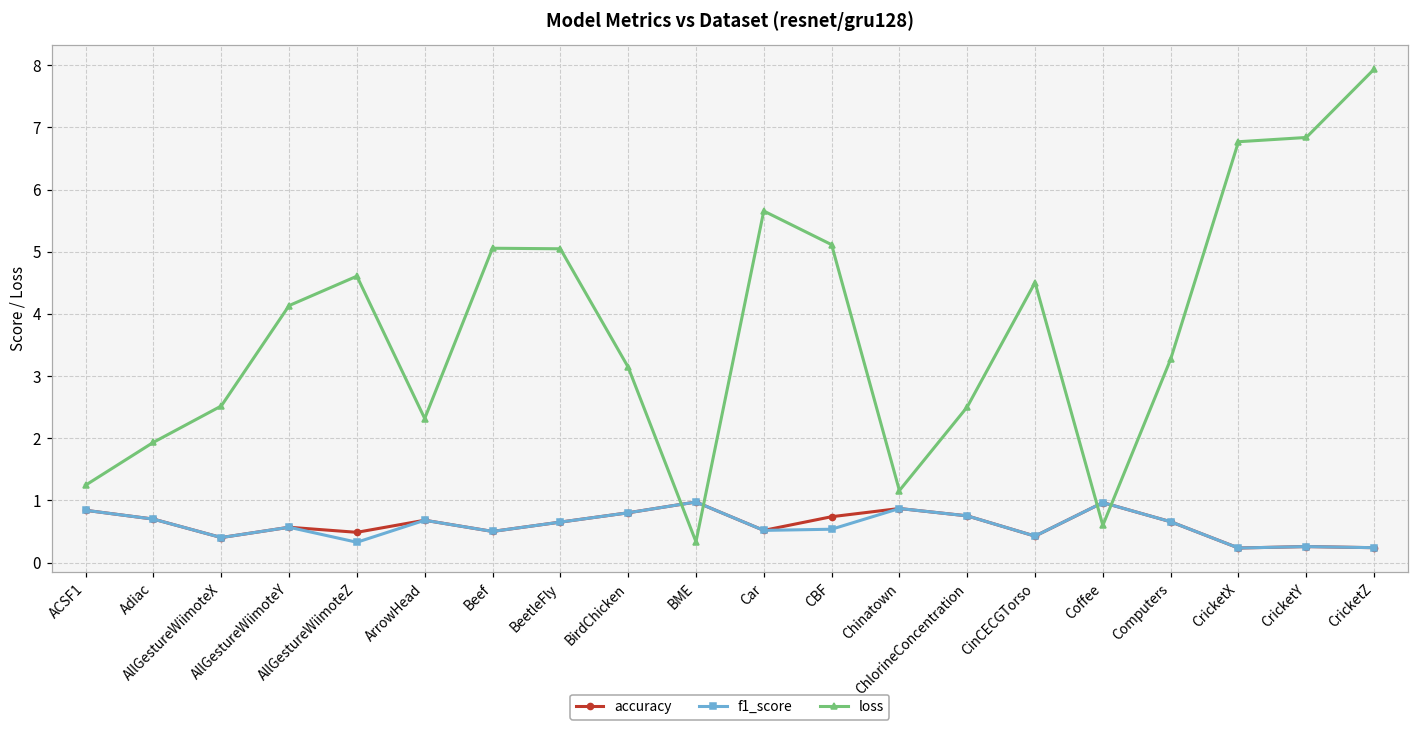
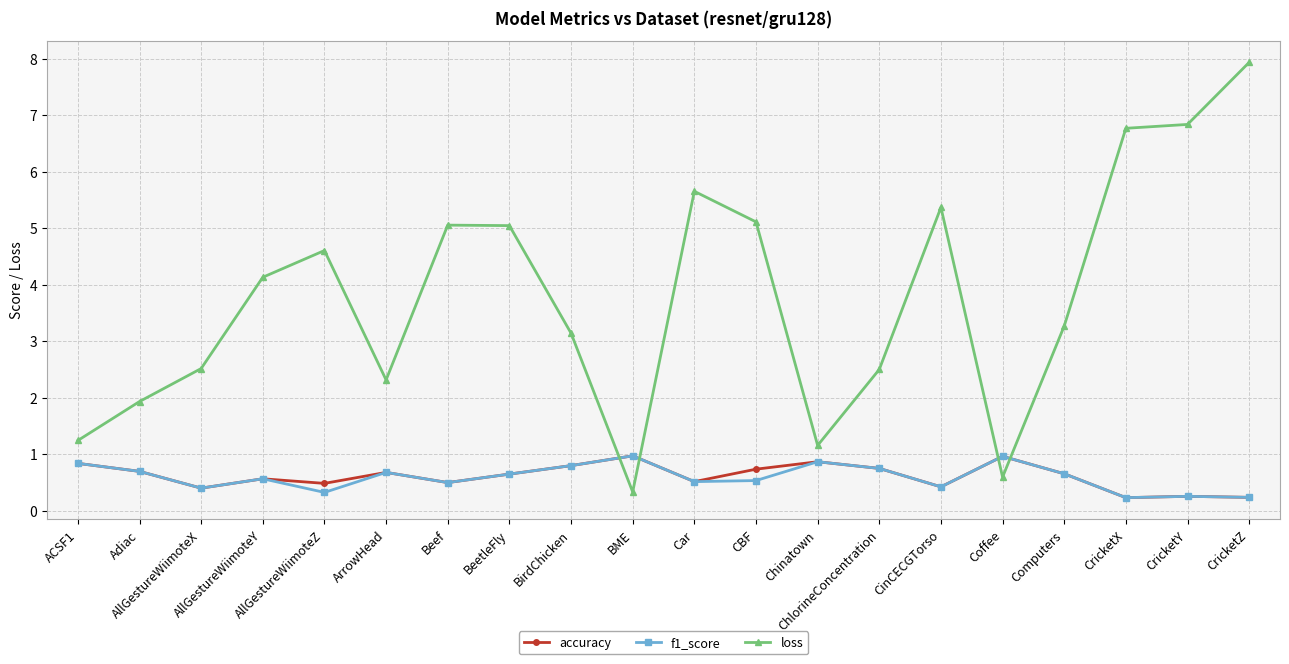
loss, CinCECGTorso: 4.5 -> 5.4
